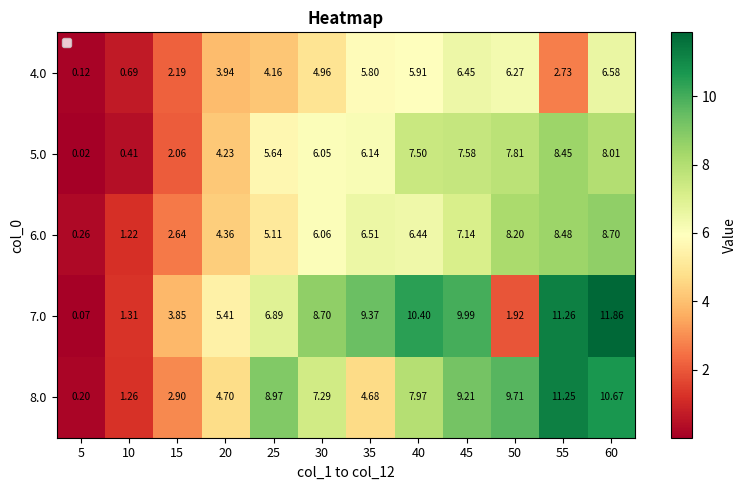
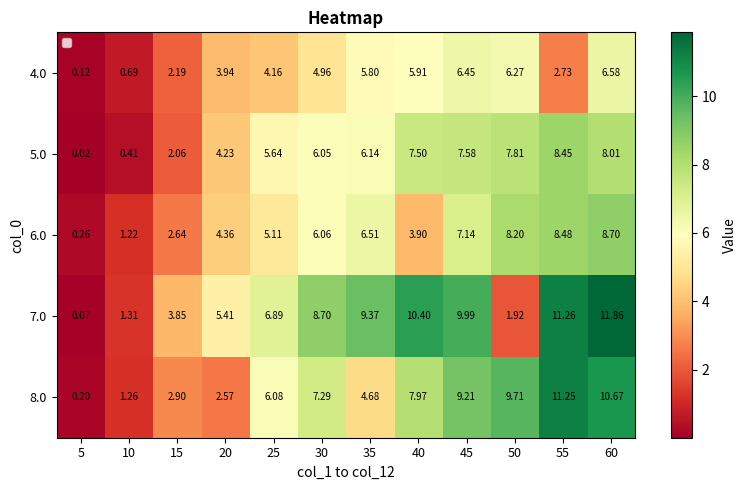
6.0, 40: 6.44 -> 3.90
8.0, 20: 4.70 -> 2.57
8.0, 25: 8.97 -> 6.08
